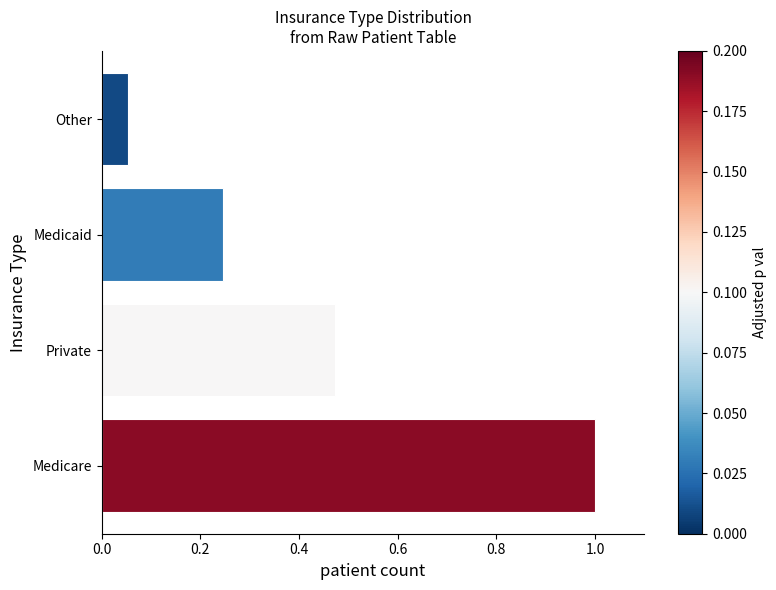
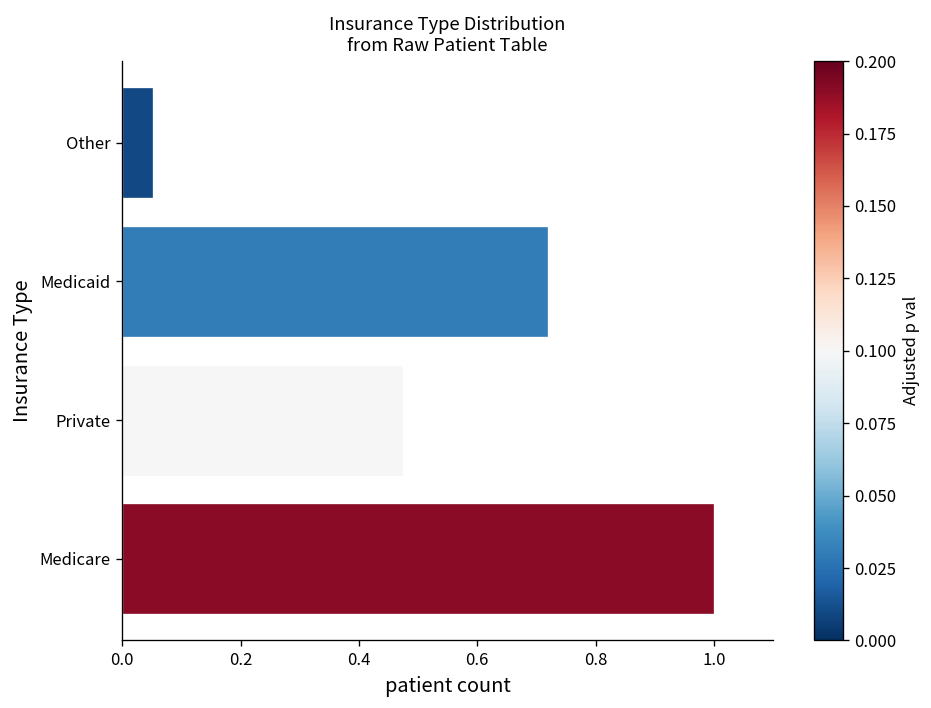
Medicaid: 0.25 -> 0.72
